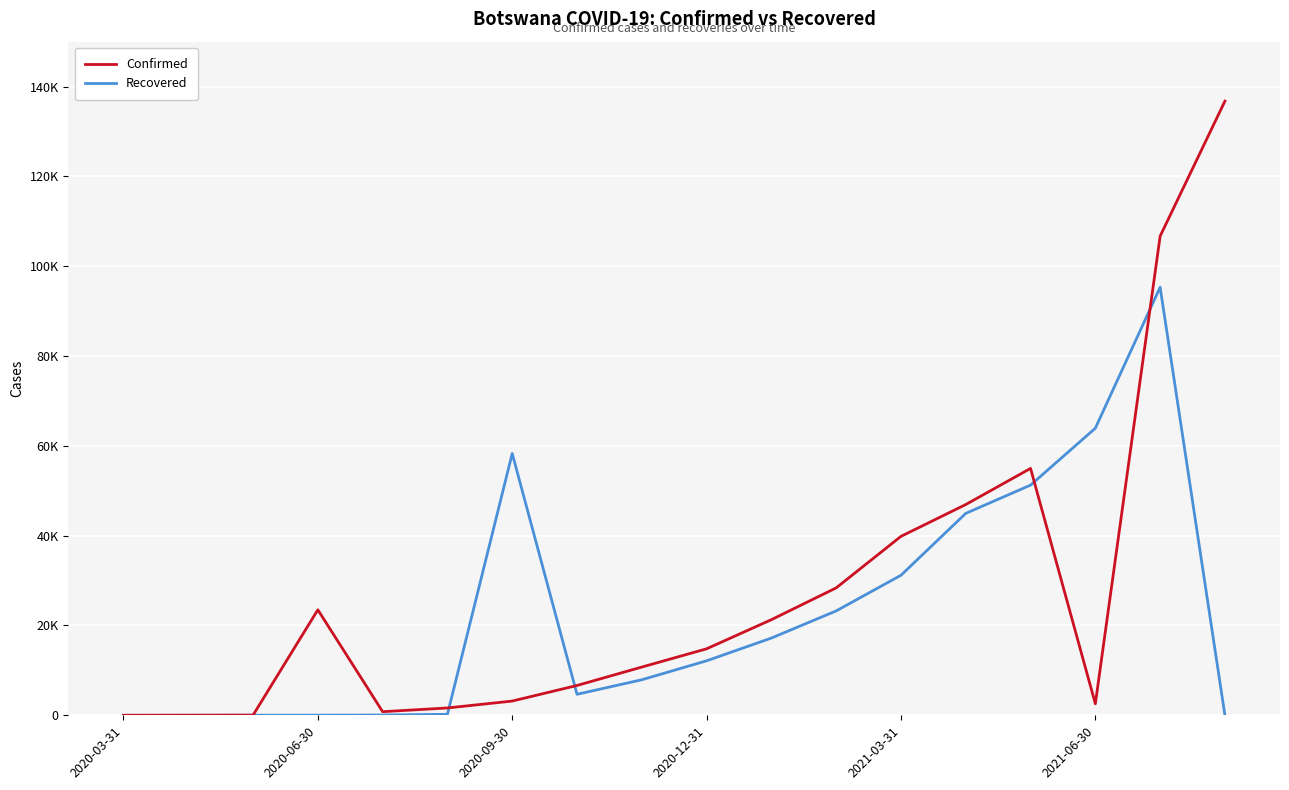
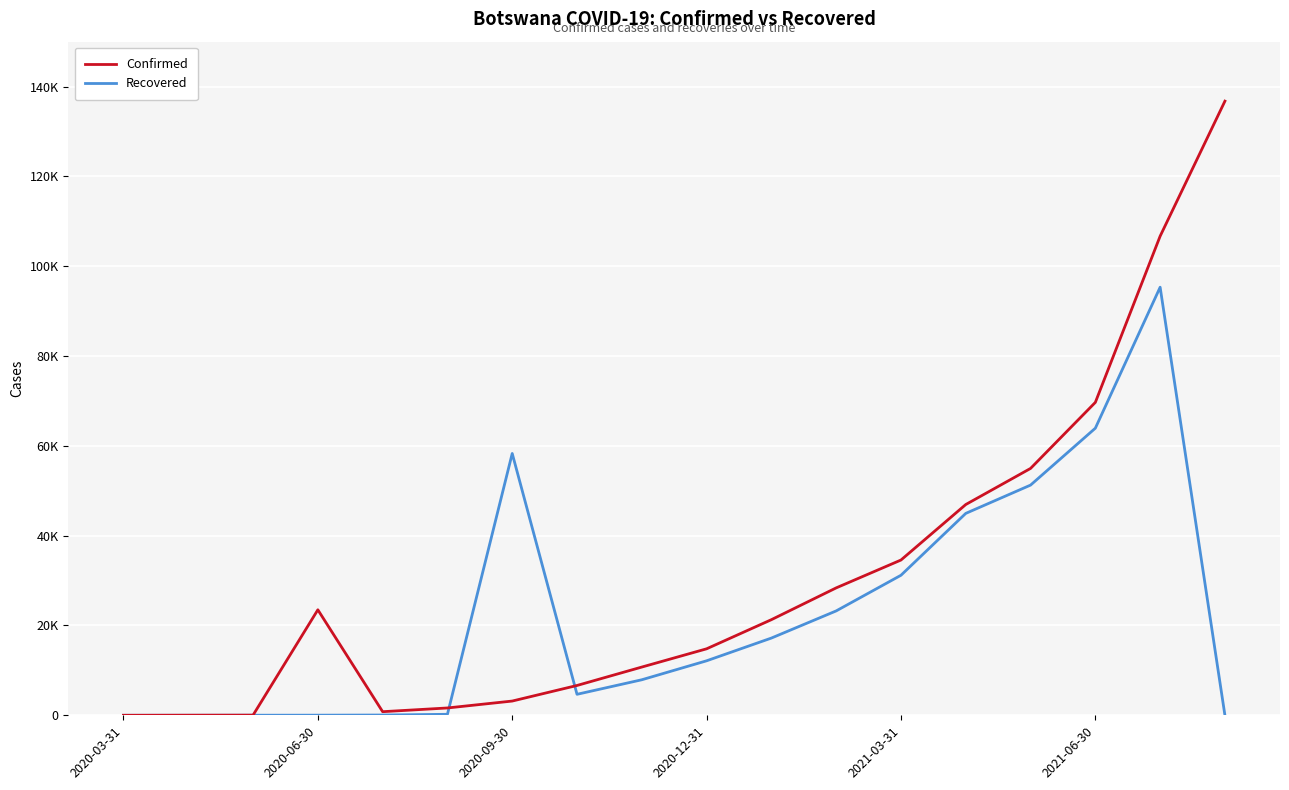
Confirmed, 2021-03-31: 40000 -> 35000
Confirmed, 2021-06-30: 3000 -> 70000
